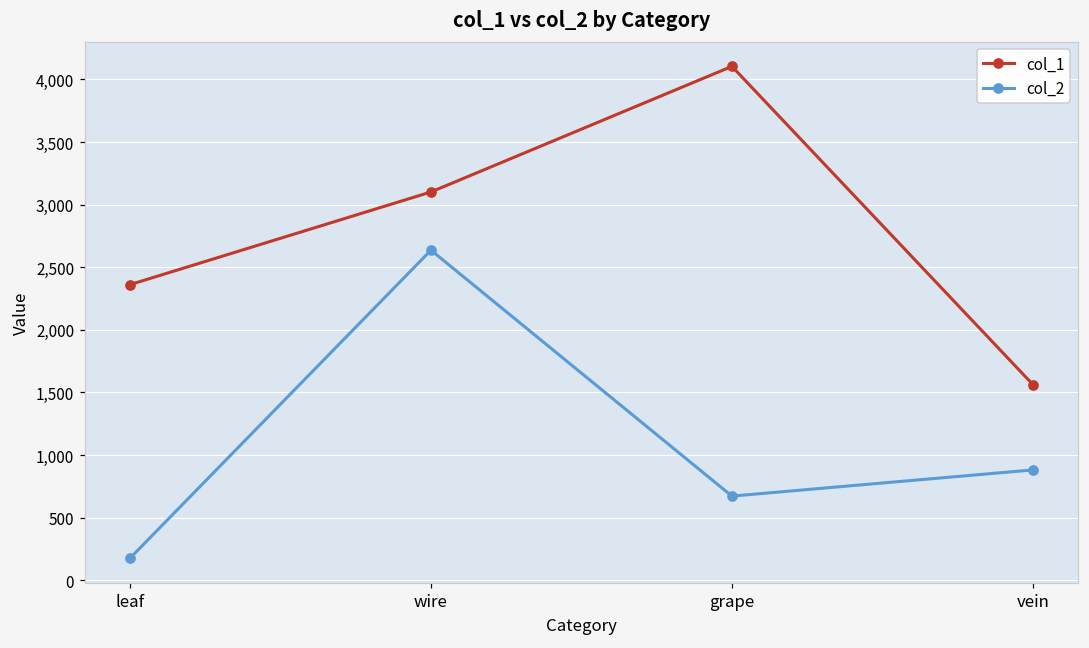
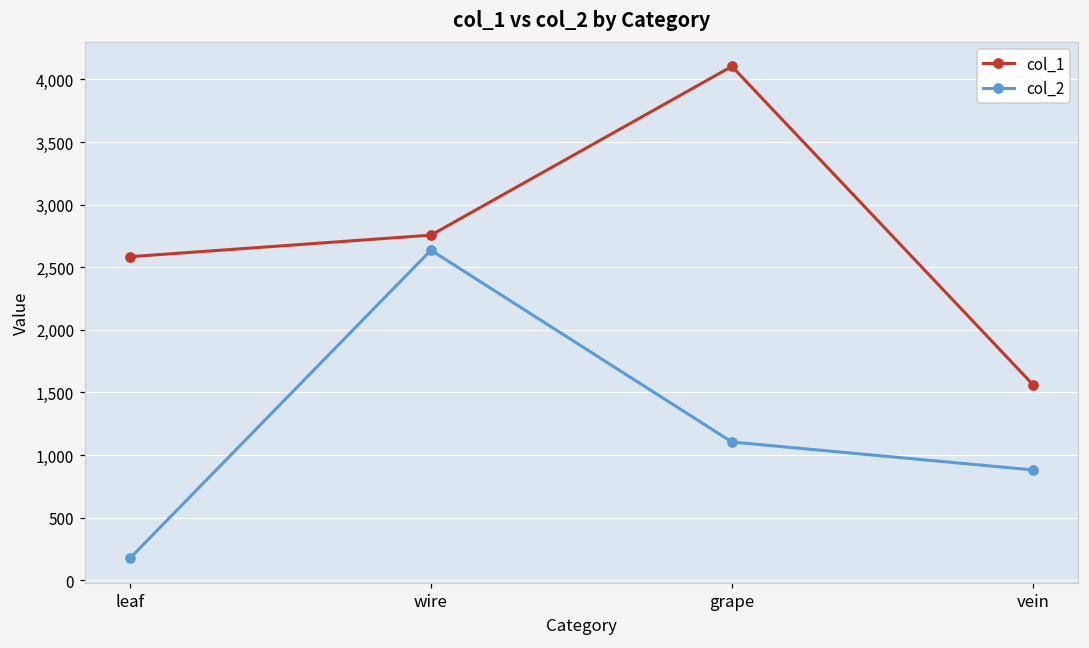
col_1, leaf: 2,360 -> 2,580
col_1, wire: 3,100 -> 2,760
col_2, grape: 670 -> 1,100
